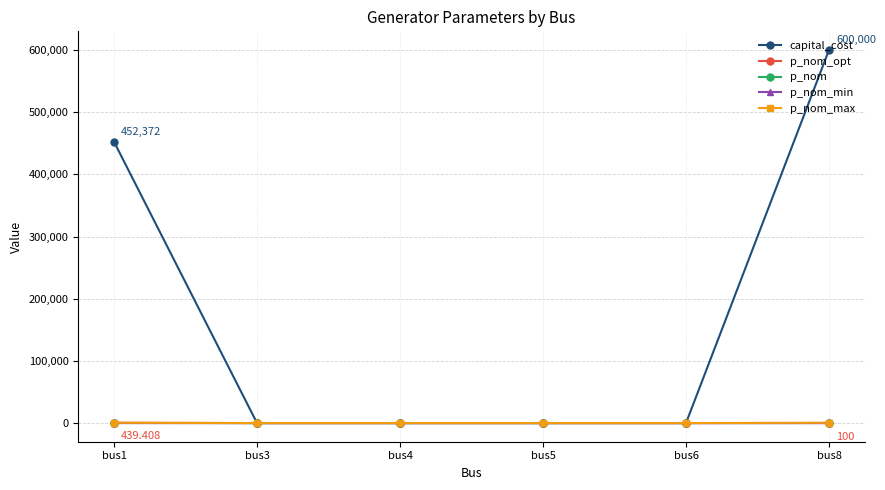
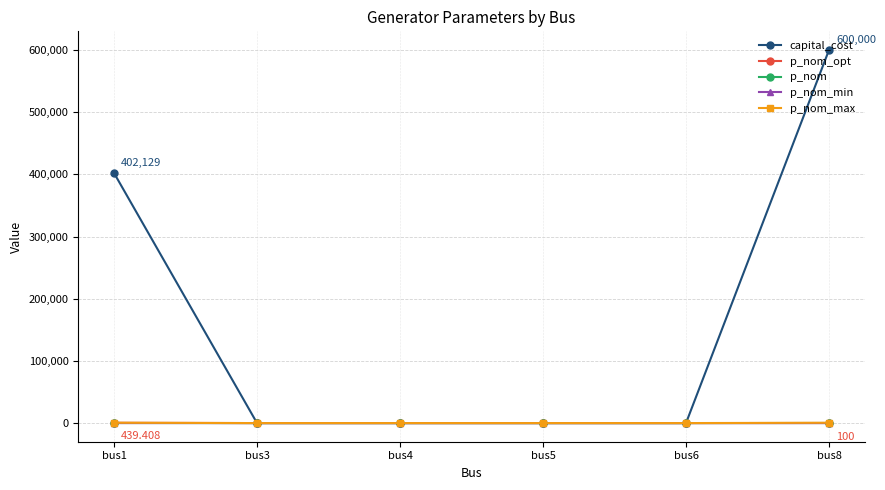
capital_cost, bus1: 452,372 -> 402,129
